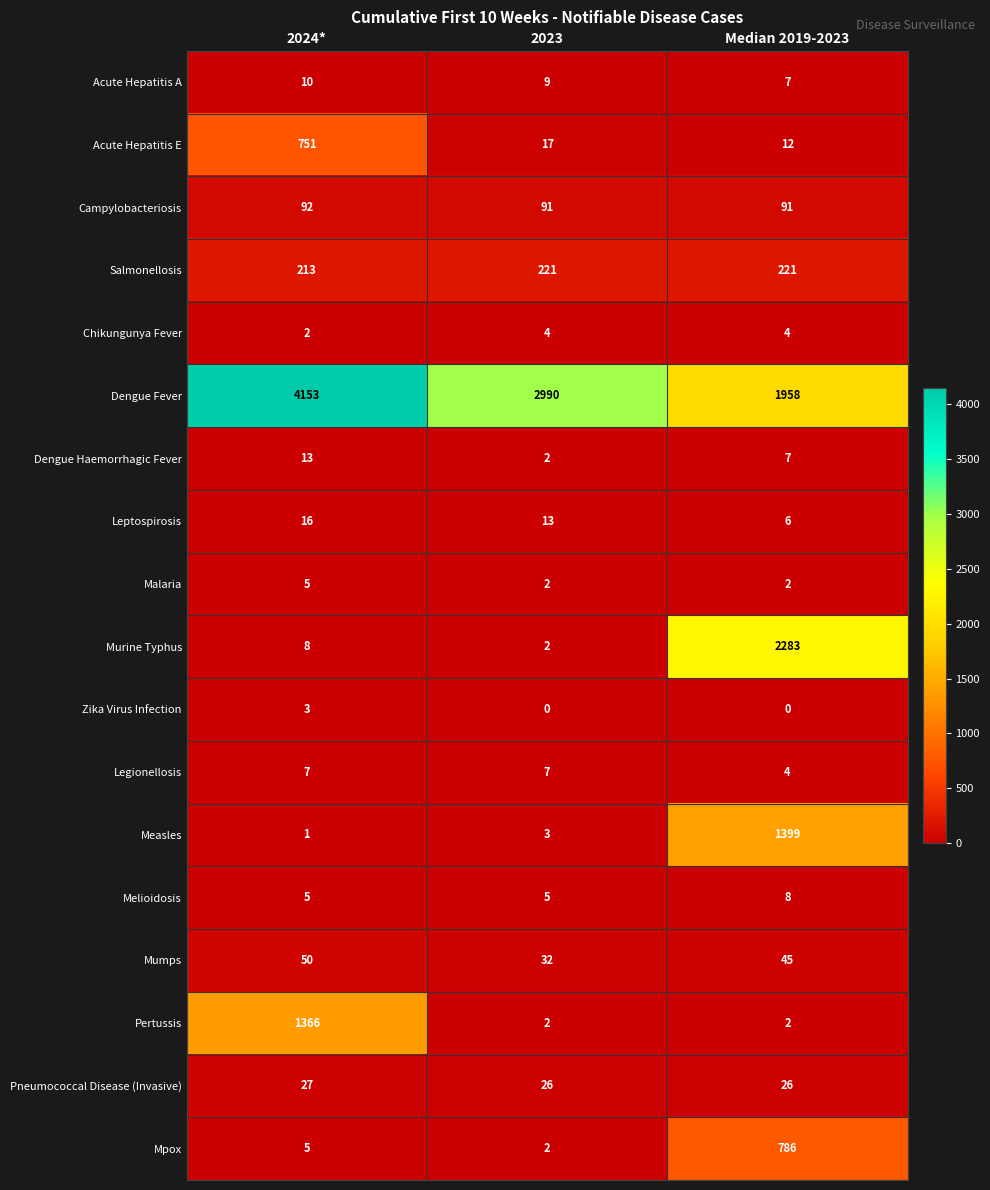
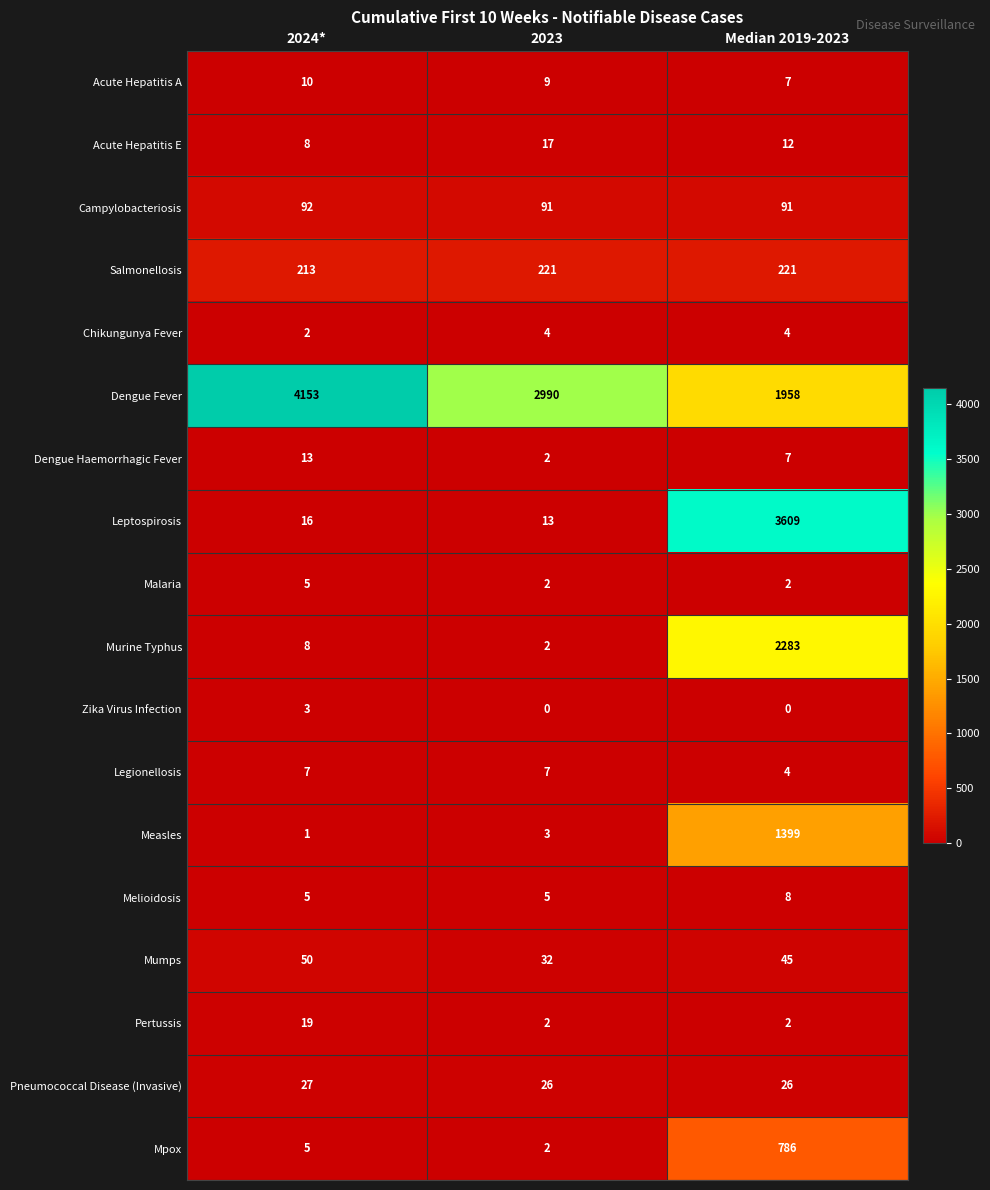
Acute Hepatitis E, 2024*: 751 -> 8
Leptospirosis, Median 2019-2023: 6 -> 3609
Pertussis, 2024*: 1366 -> 19
